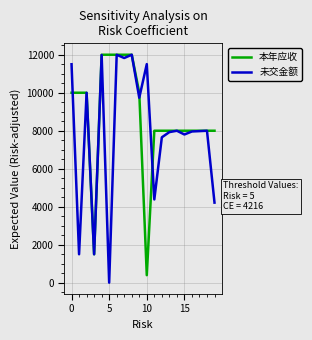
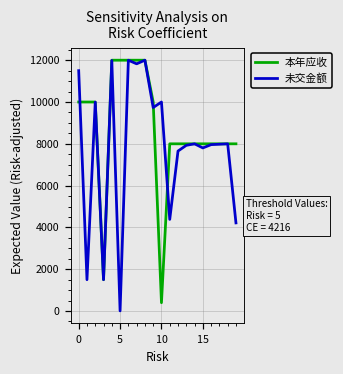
未交金额, 10: 11500 -> 10000
